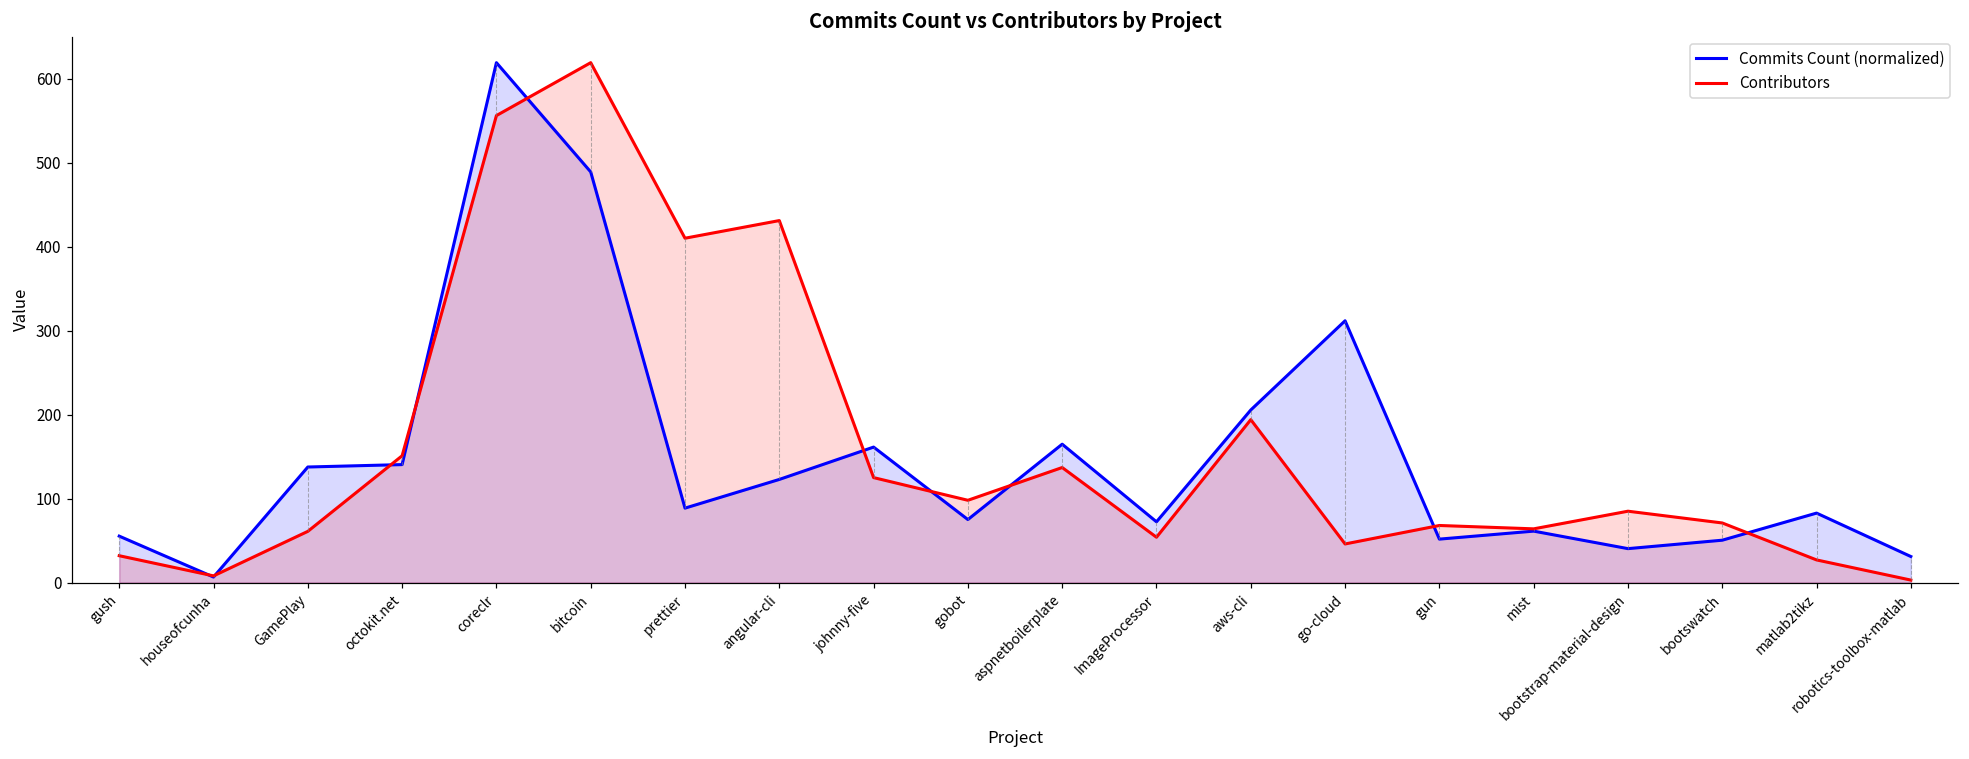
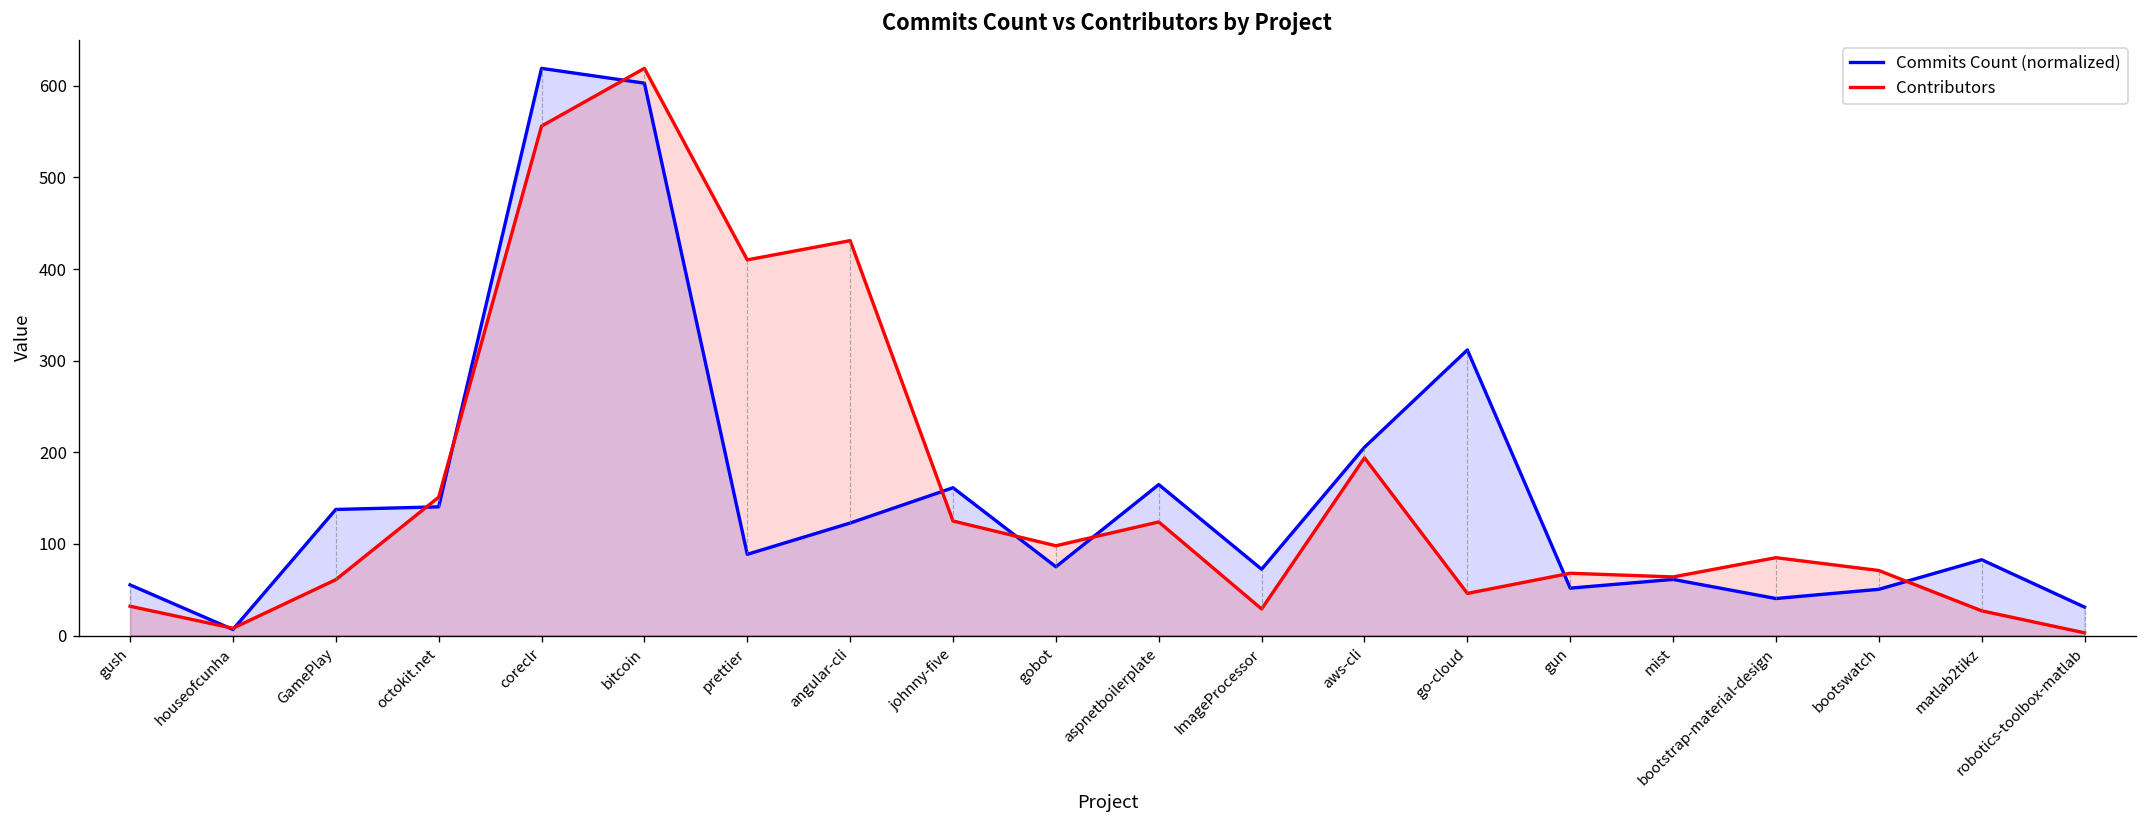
Commits Count (normalized), bitcoin: 490 -> 600
Contributors, aspnetboilerplate: 140 -> 120
Contributors, ImageProcessor: 50 -> 30
